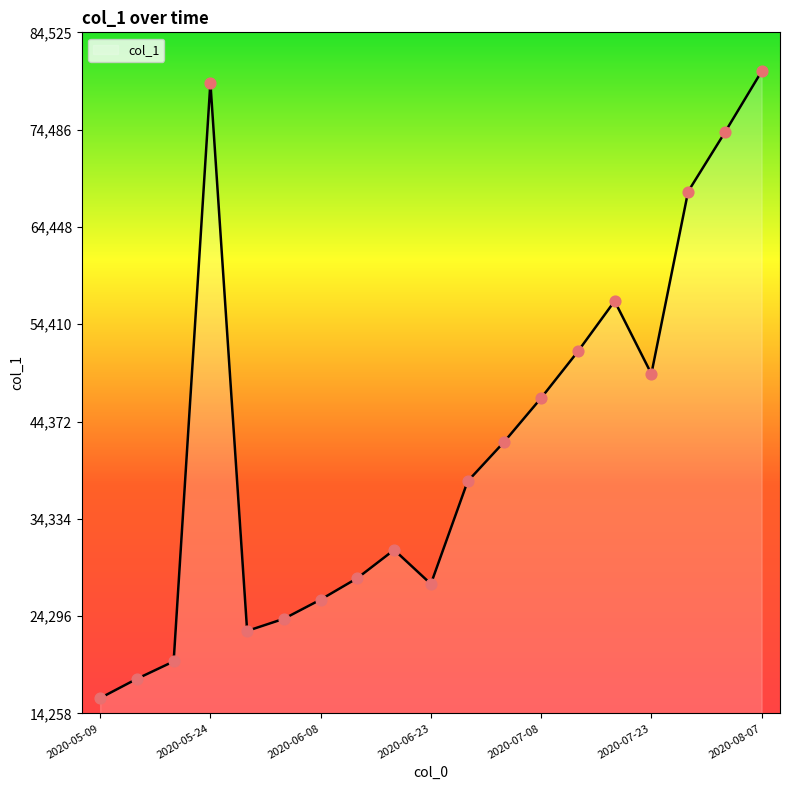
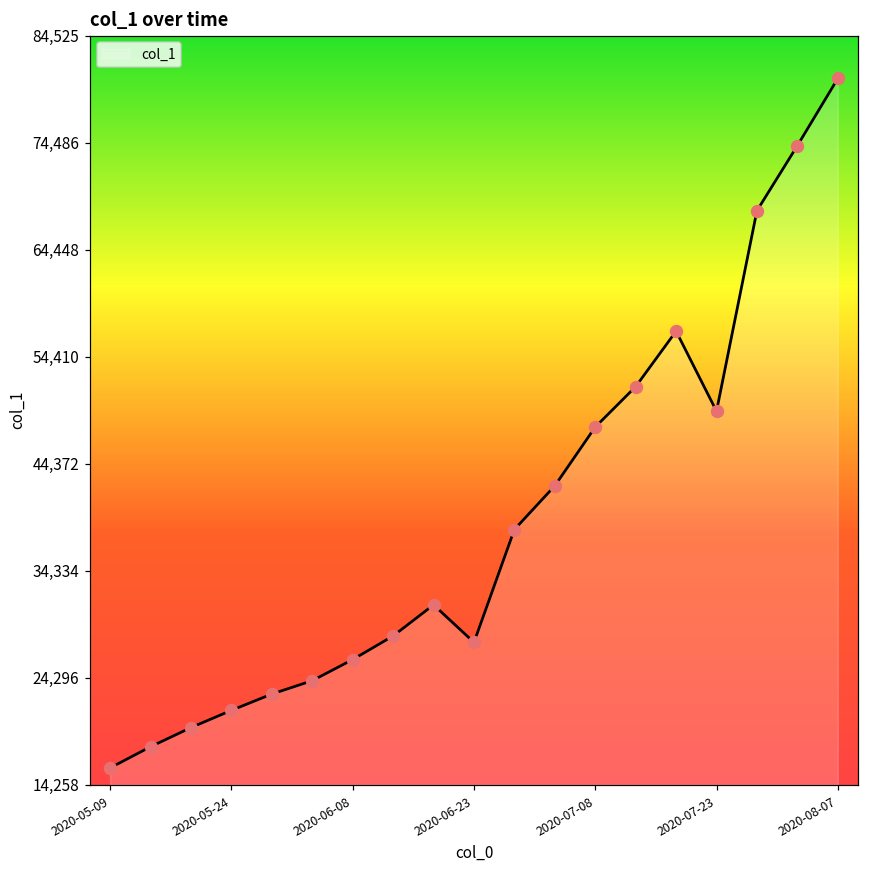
2020-05-24: 79,000 -> 21,000
2020-07-08: 47,000 -> 48,000
